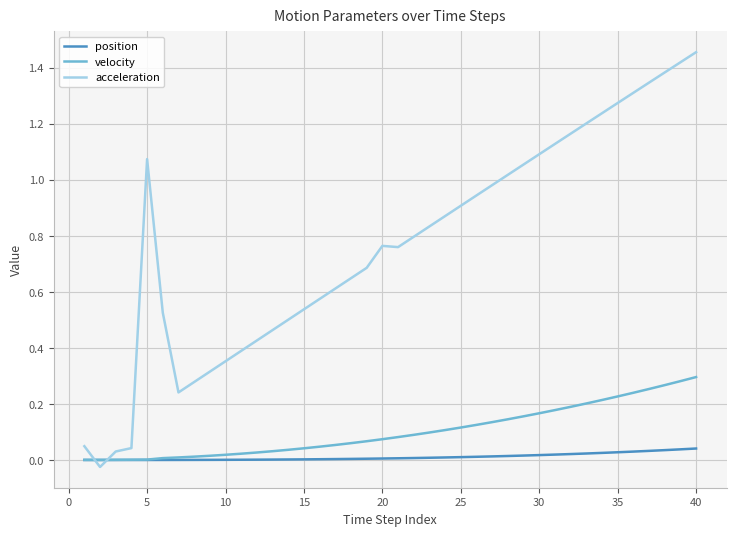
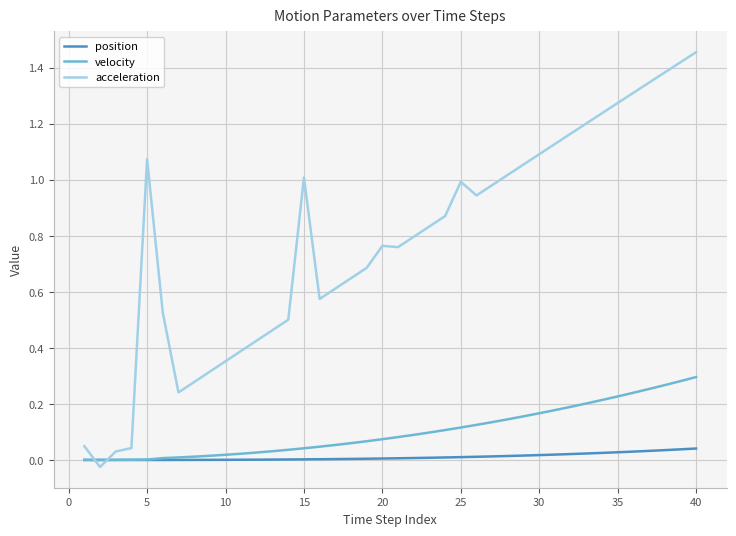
acceleration, 15: 0.54 -> 1.01
acceleration, 25: 0.91 -> 0.99
